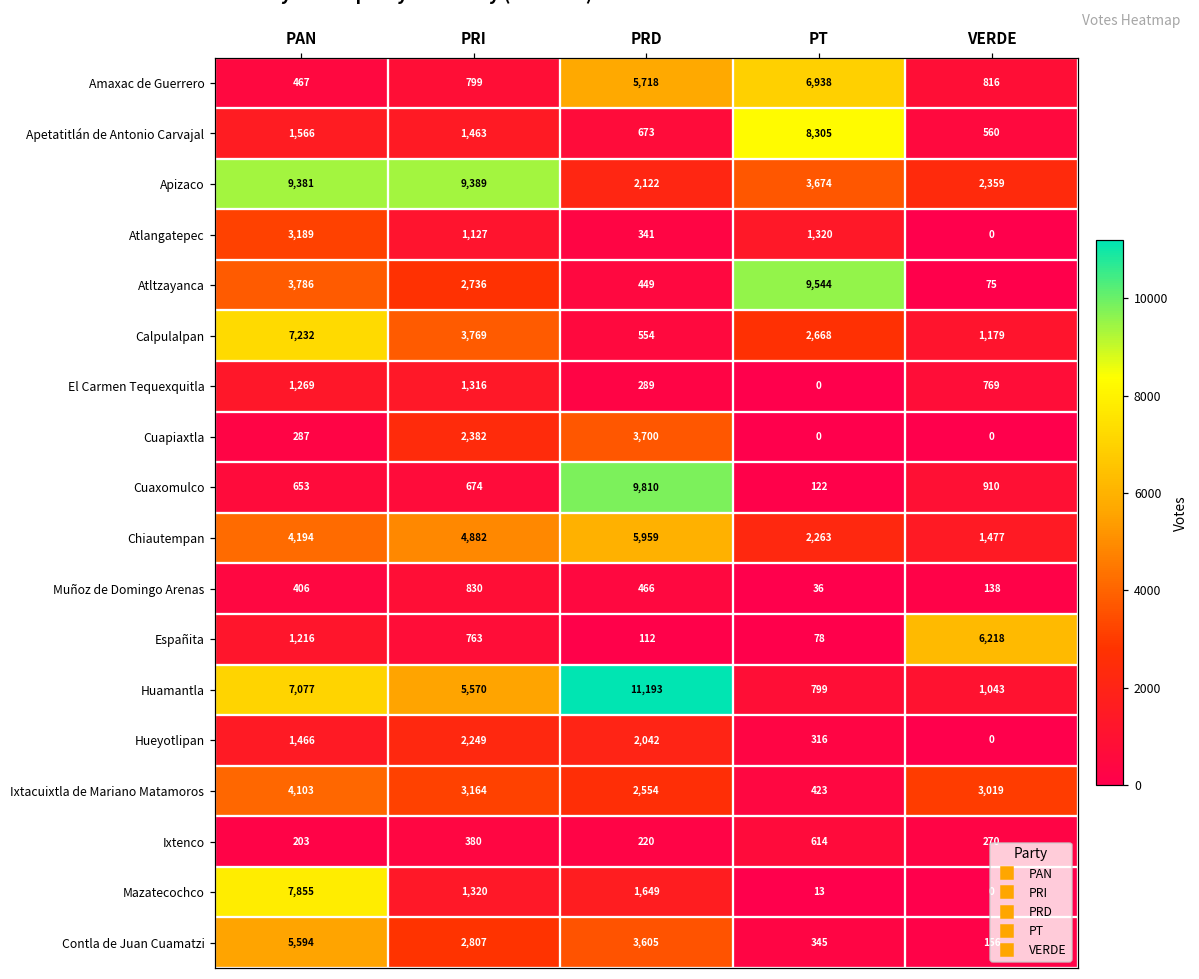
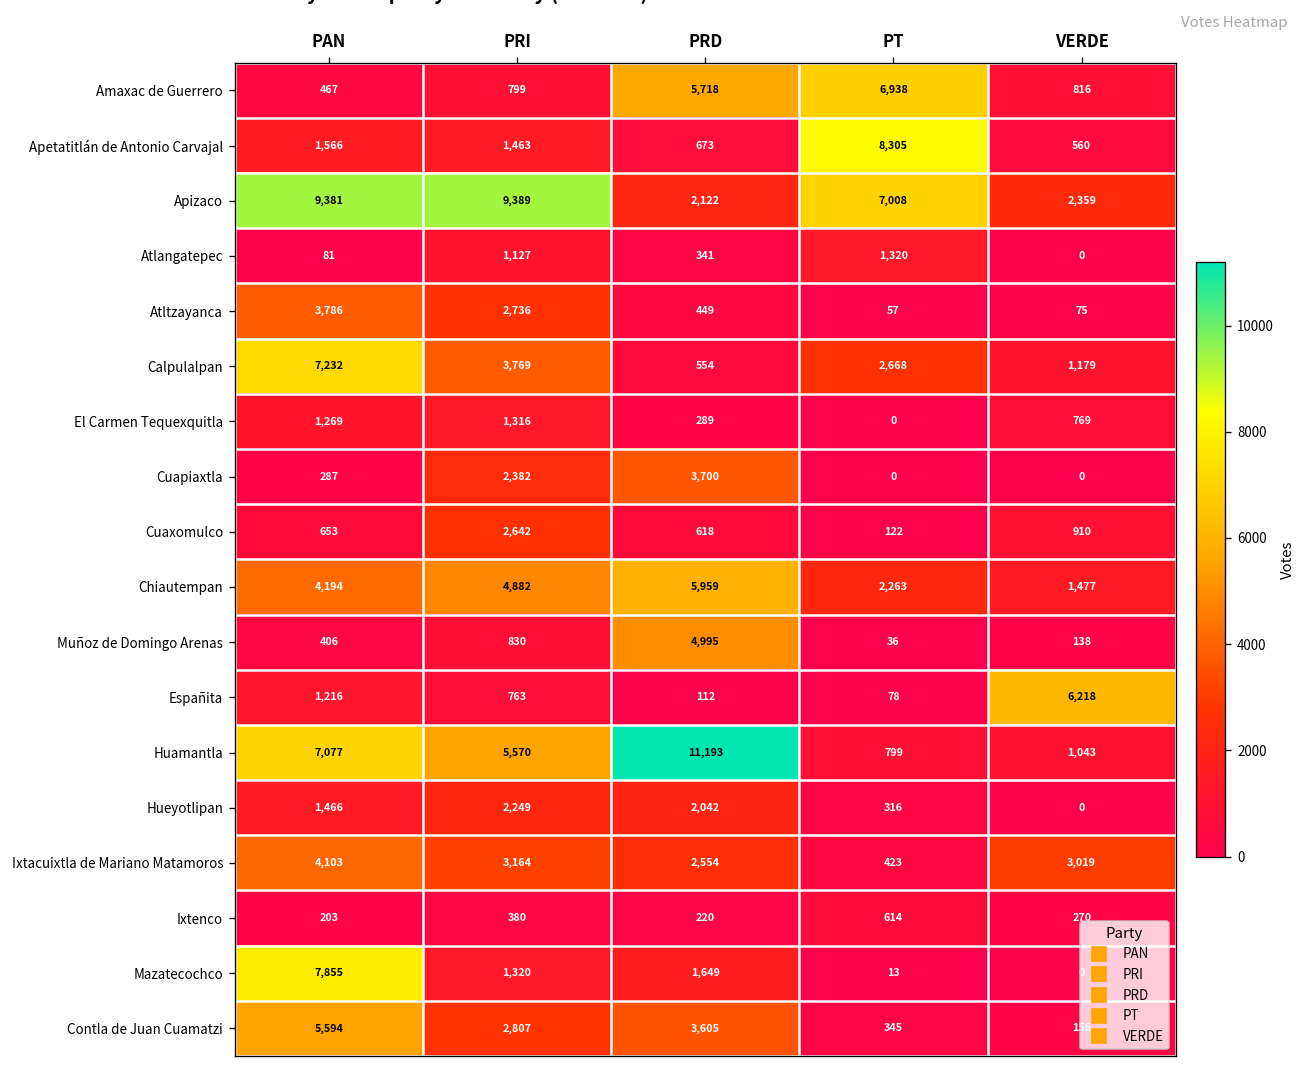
Apizaco, PT: 3,674 -> 7,008
Atlangatepec, PAN: 3,189 -> 81
Atltzayanca, PT: 9,544 -> 57
Cuaxomulco, PRI: 674 -> 2,642
Cuaxomulco, PRD: 9,810 -> 618
Muñoz de Domingo Arenas, PRD: 466 -> 4,995
